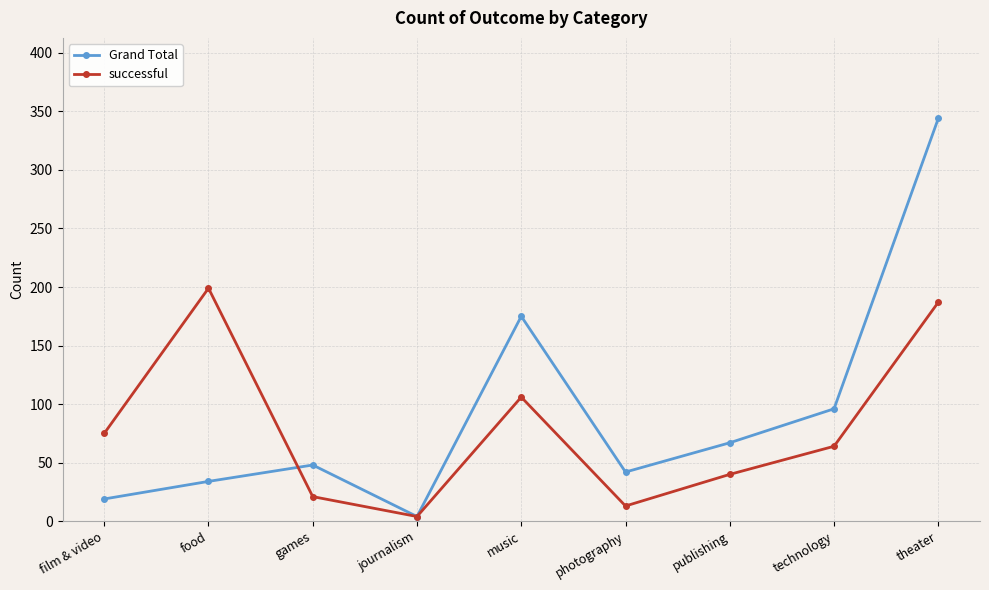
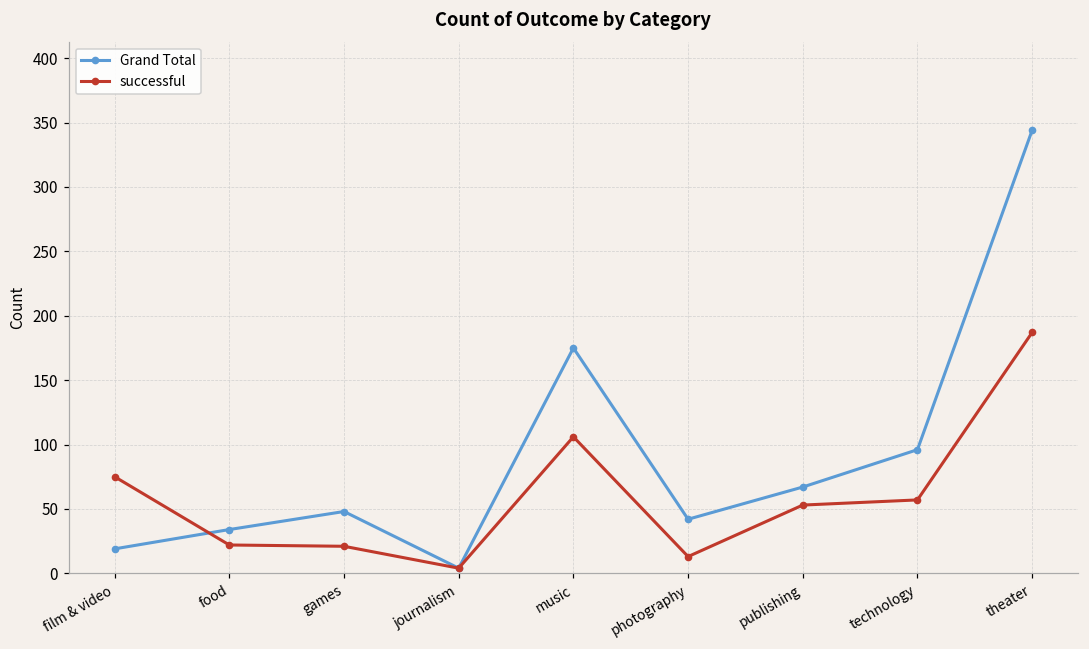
successful, food: 199 -> 22
successful, publishing: 40 -> 53
successful, technology: 64 -> 57
